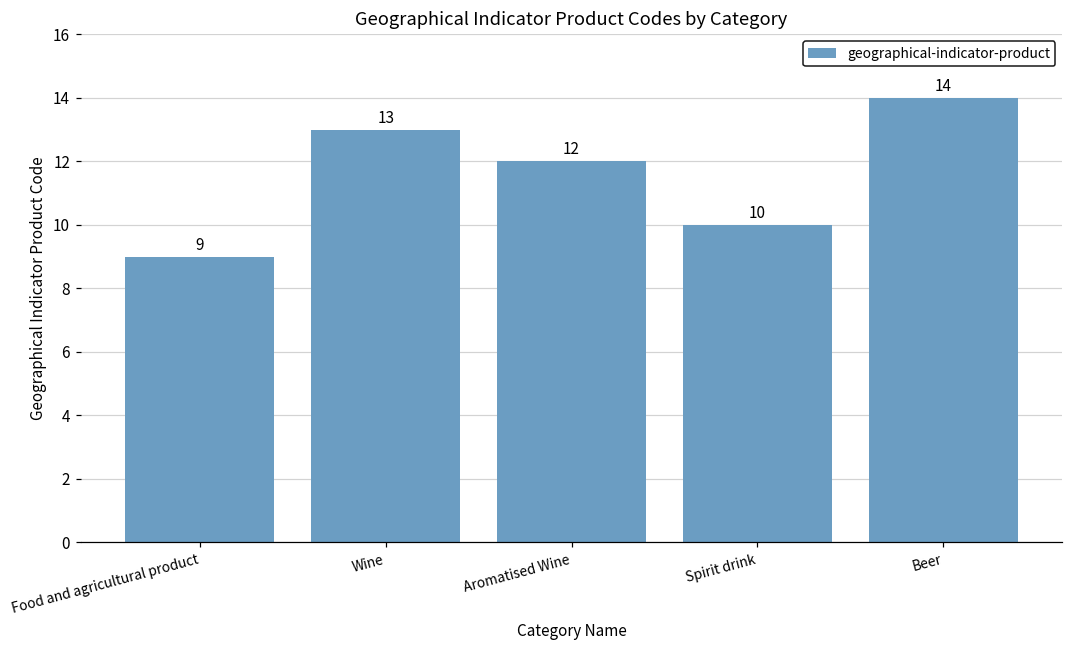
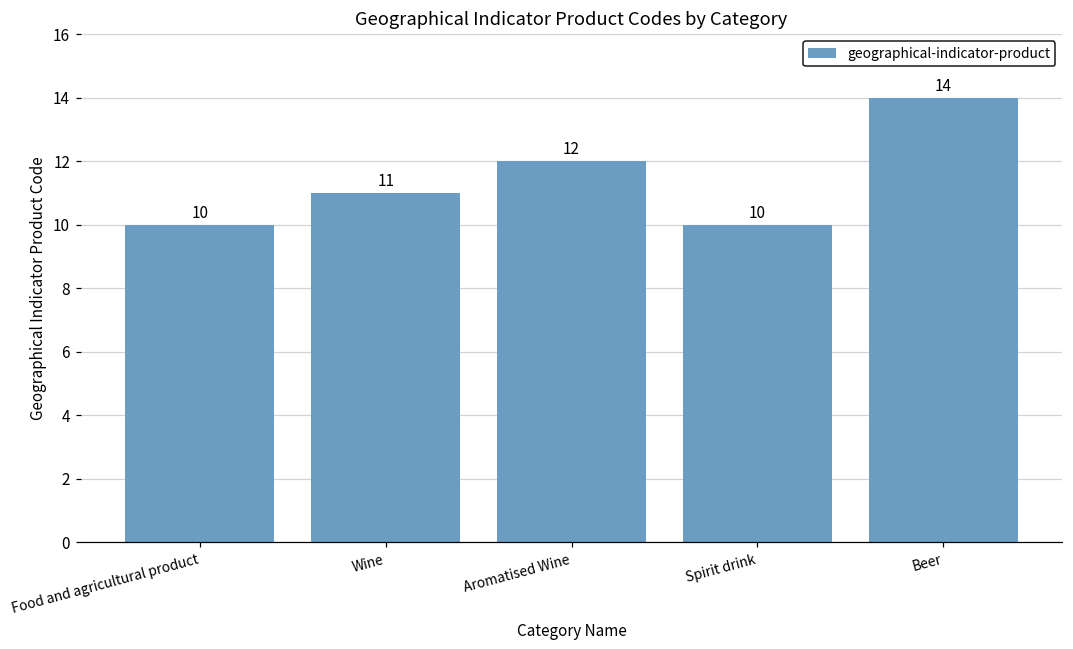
Food and agricultural product: 9 -> 10
Wine: 13 -> 11
